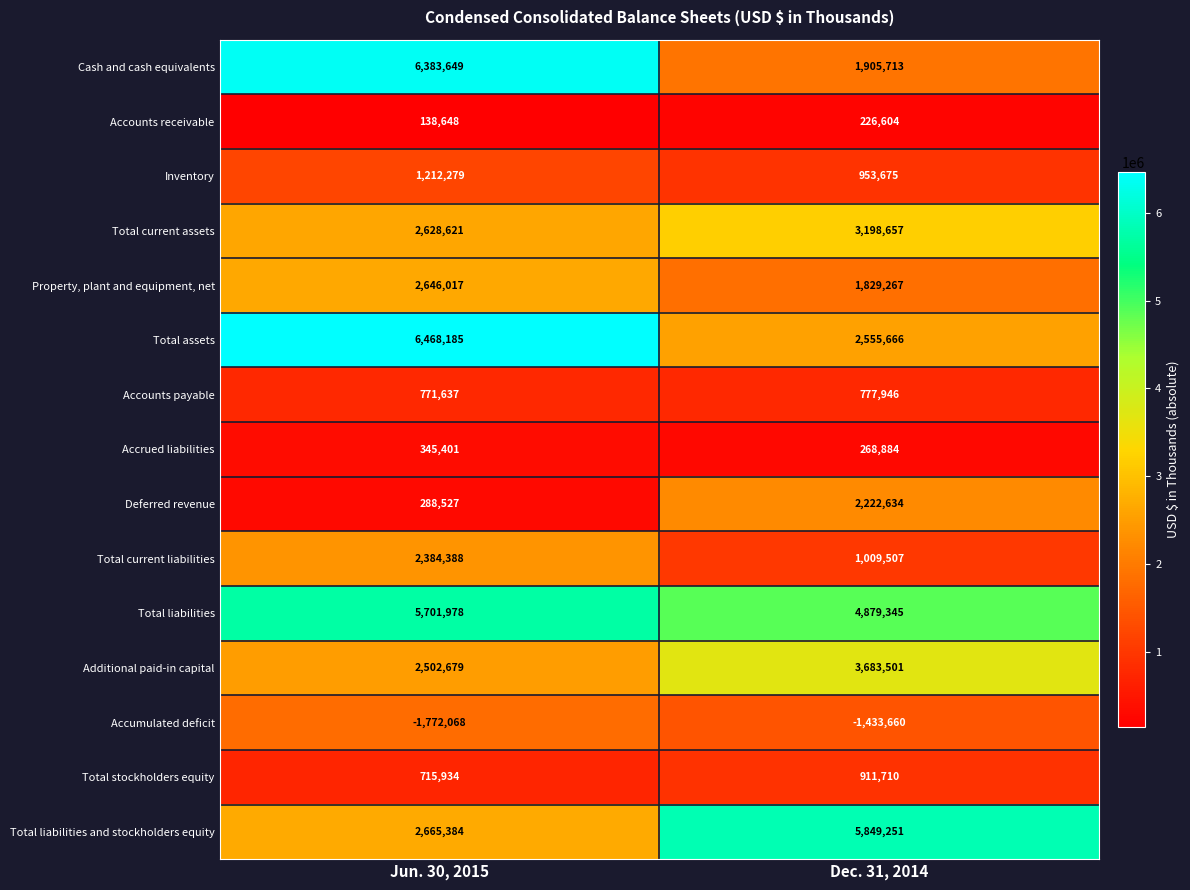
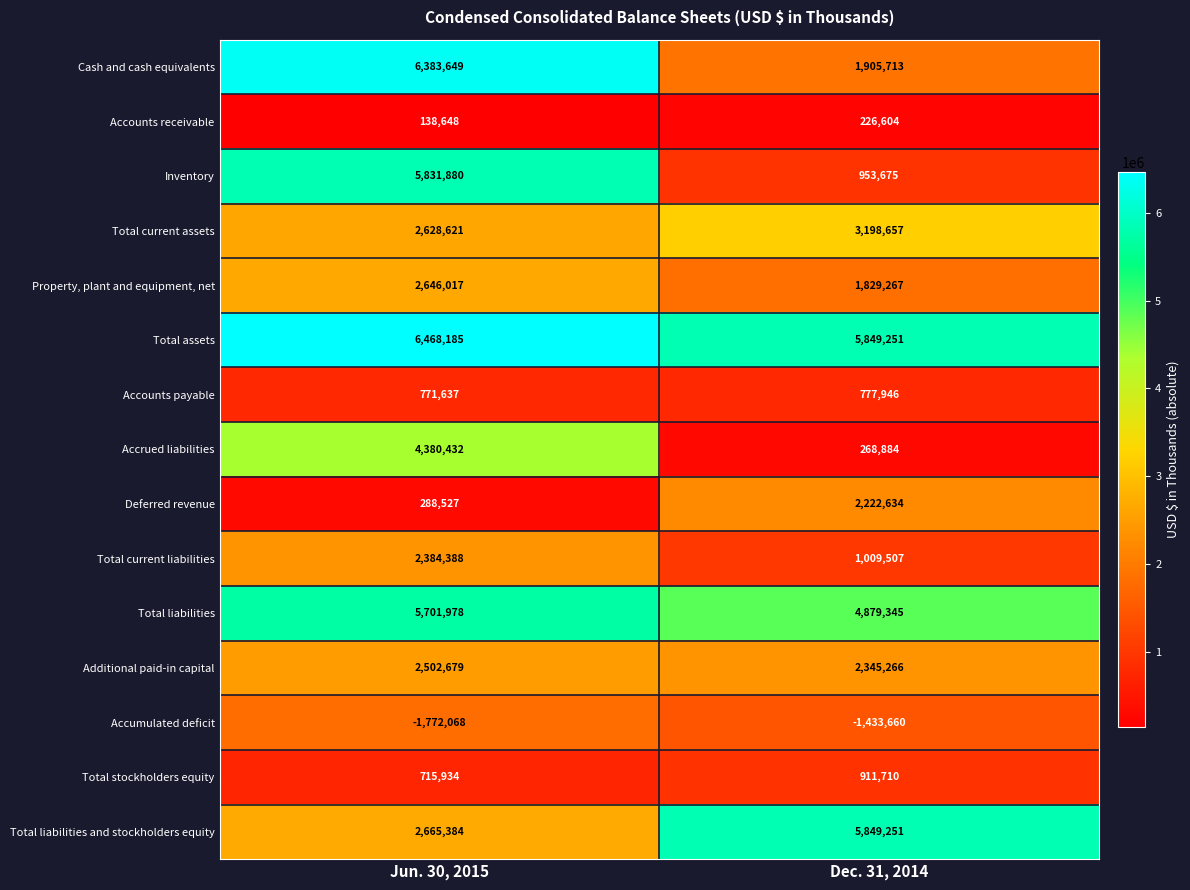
Inventory, Jun. 30, 2015: 1,212,279 -> 5,831,880
Total assets, Dec. 31, 2014: 2,555,666 -> 5,849,251
Accrued liabilities, Jun. 30, 2015: 345,401 -> 4,380,432
Additional paid-in capital, Dec. 31, 2014: 3,683,501 -> 2,345,266
